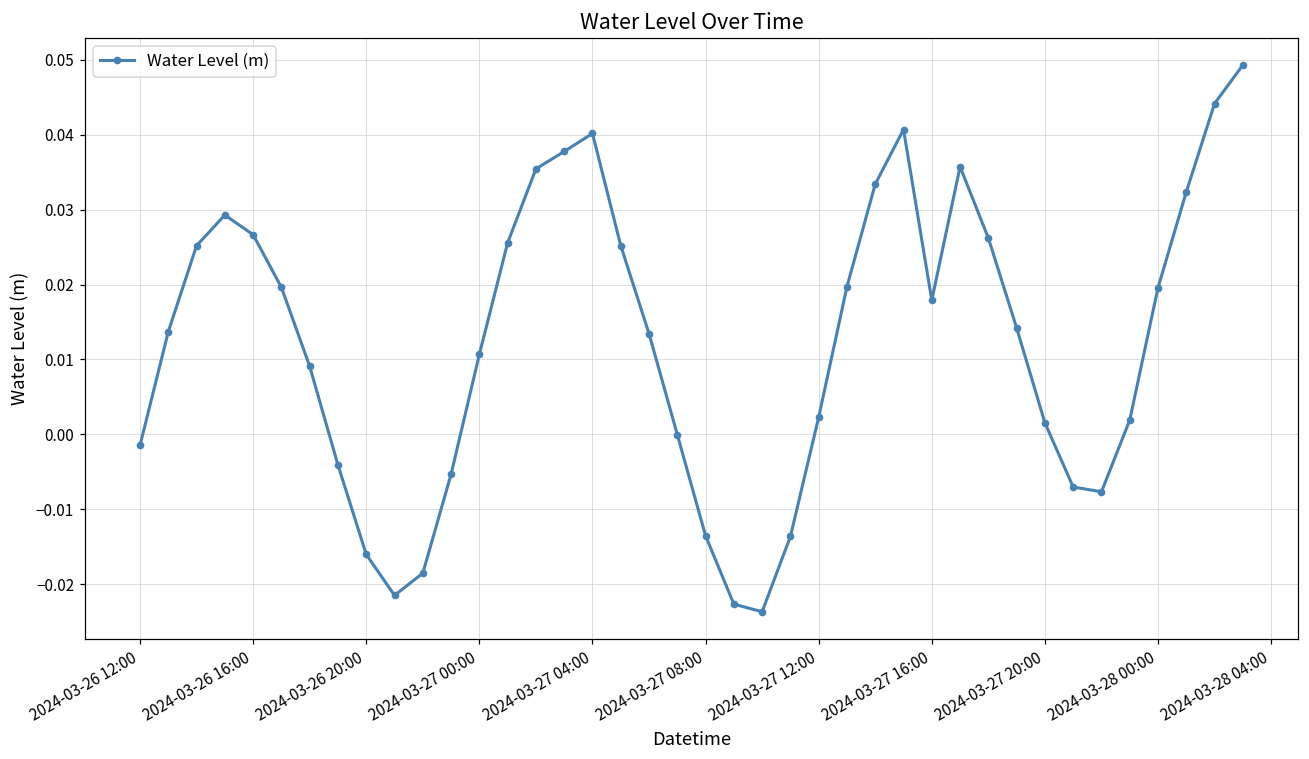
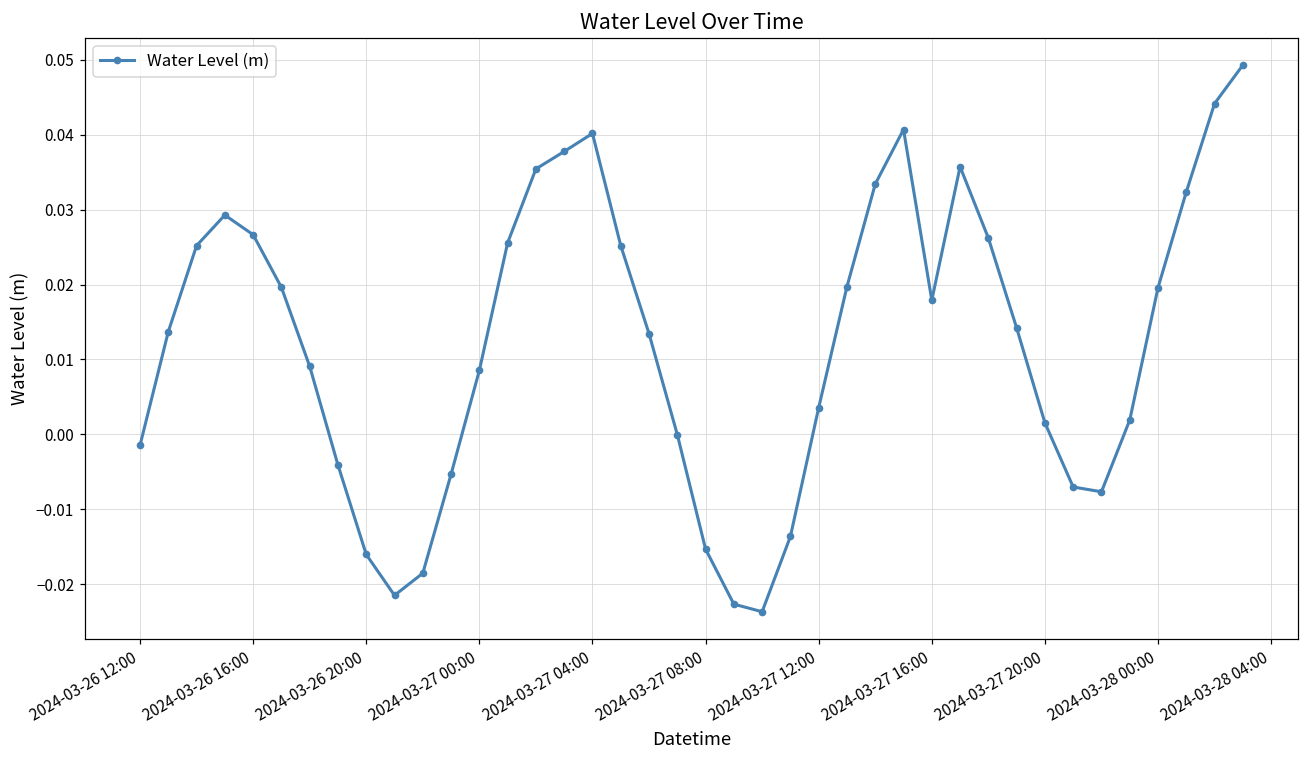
2024-03-27 00:00: 0.011 -> 0.009
2024-03-27 08:00: -0.014 -> -0.015
2024-03-27 12:00: 0.002 -> 0.004
